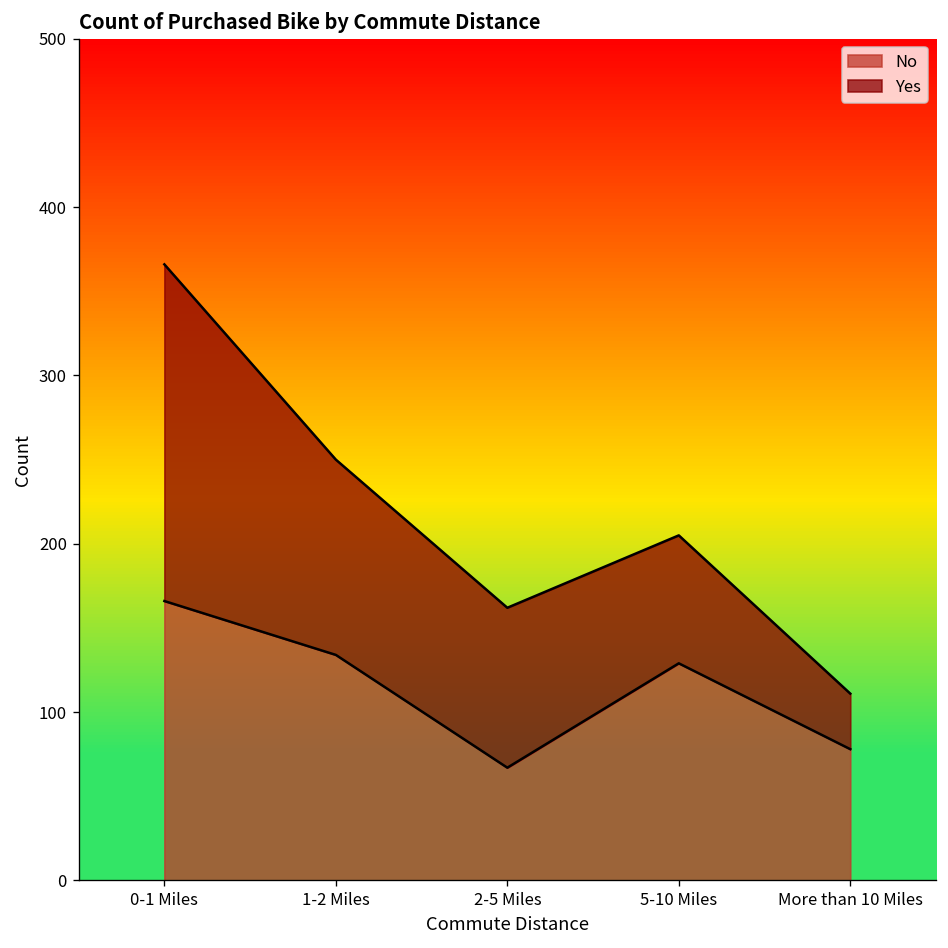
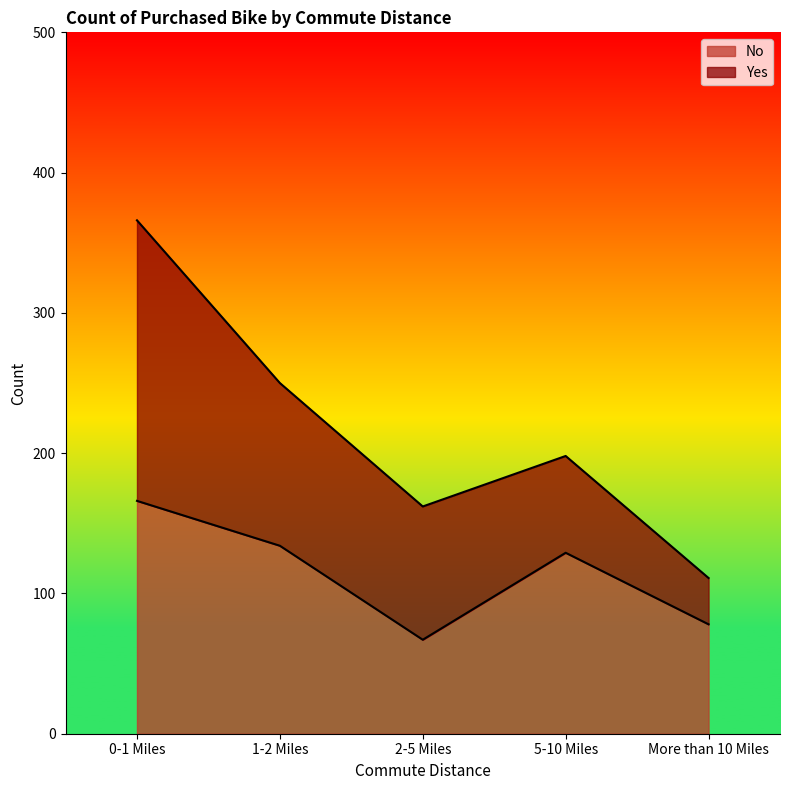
Yes, 5-10 Miles: 76 -> 69
